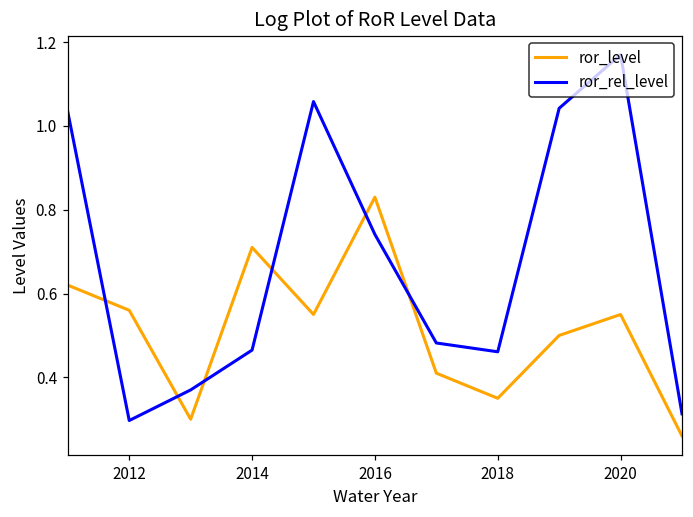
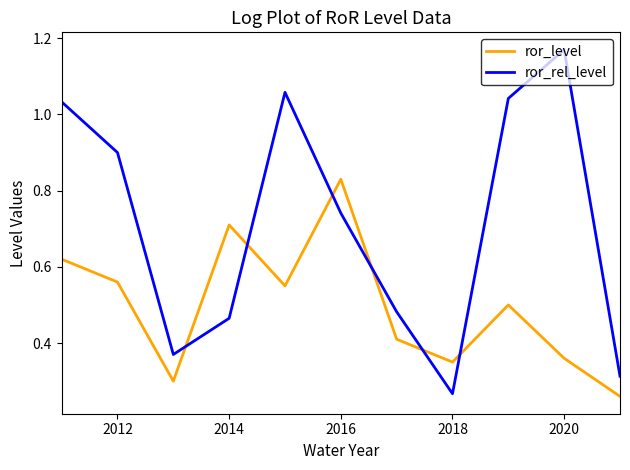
ror_rel_level, 2012: 0.30 -> 0.90
ror_rel_level, 2018: 0.46 -> 0.27
ror_level, 2020: 0.55 -> 0.36
